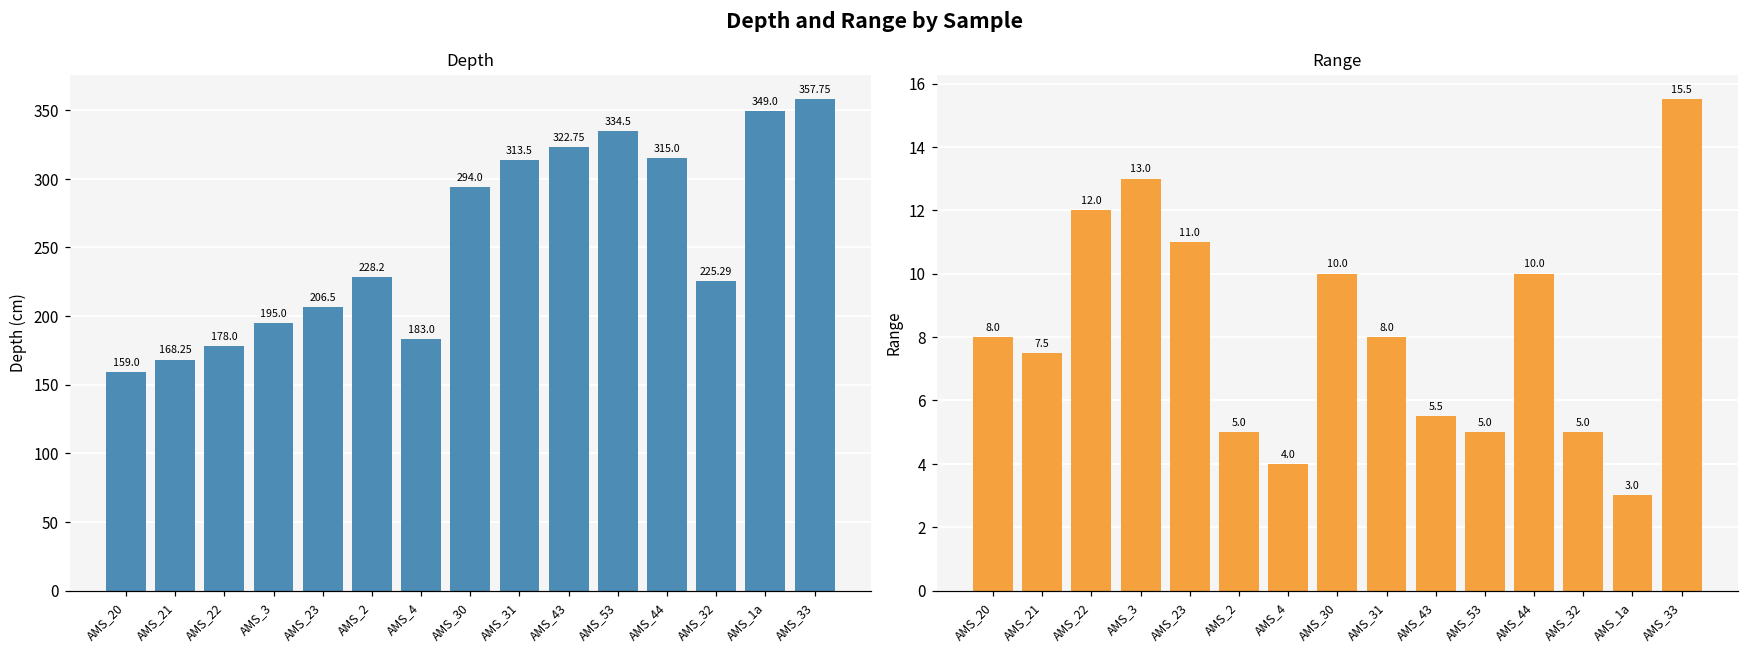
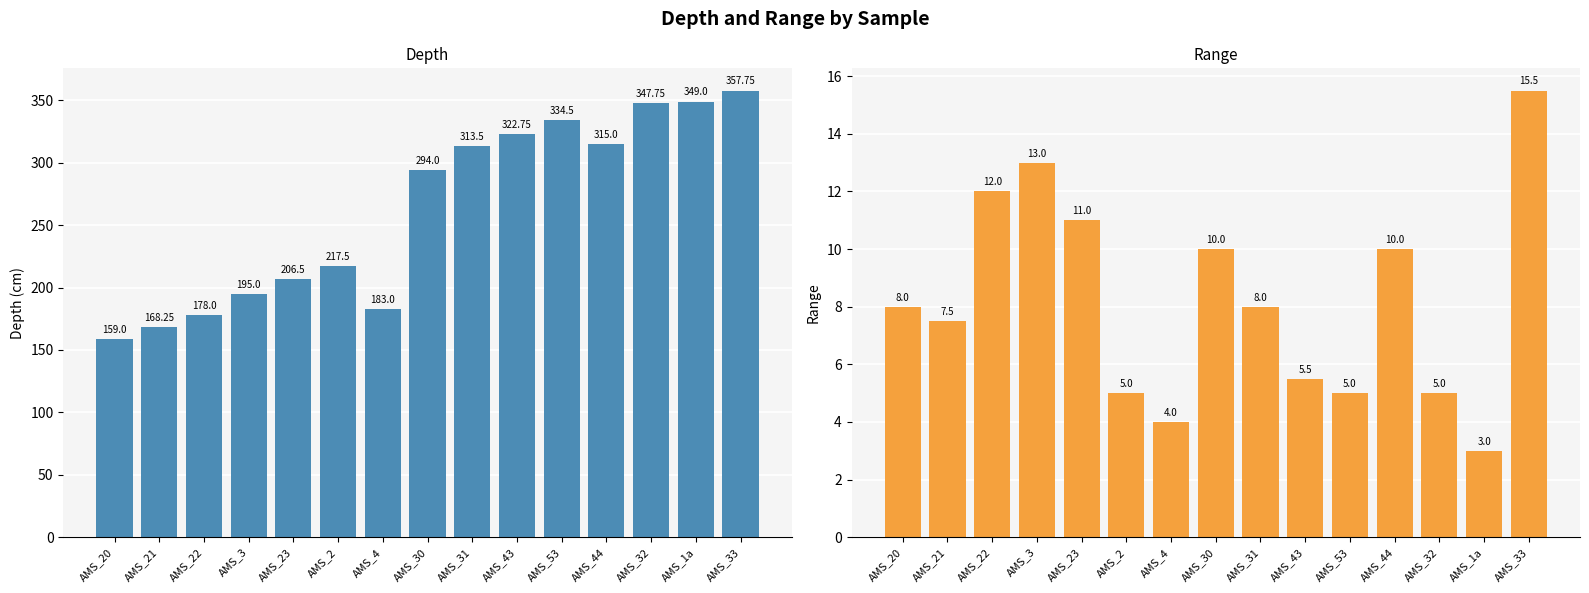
Depth, AMS_2: 228.2 -> 217.5
Depth, AMS_32: 225.29 -> 347.75
